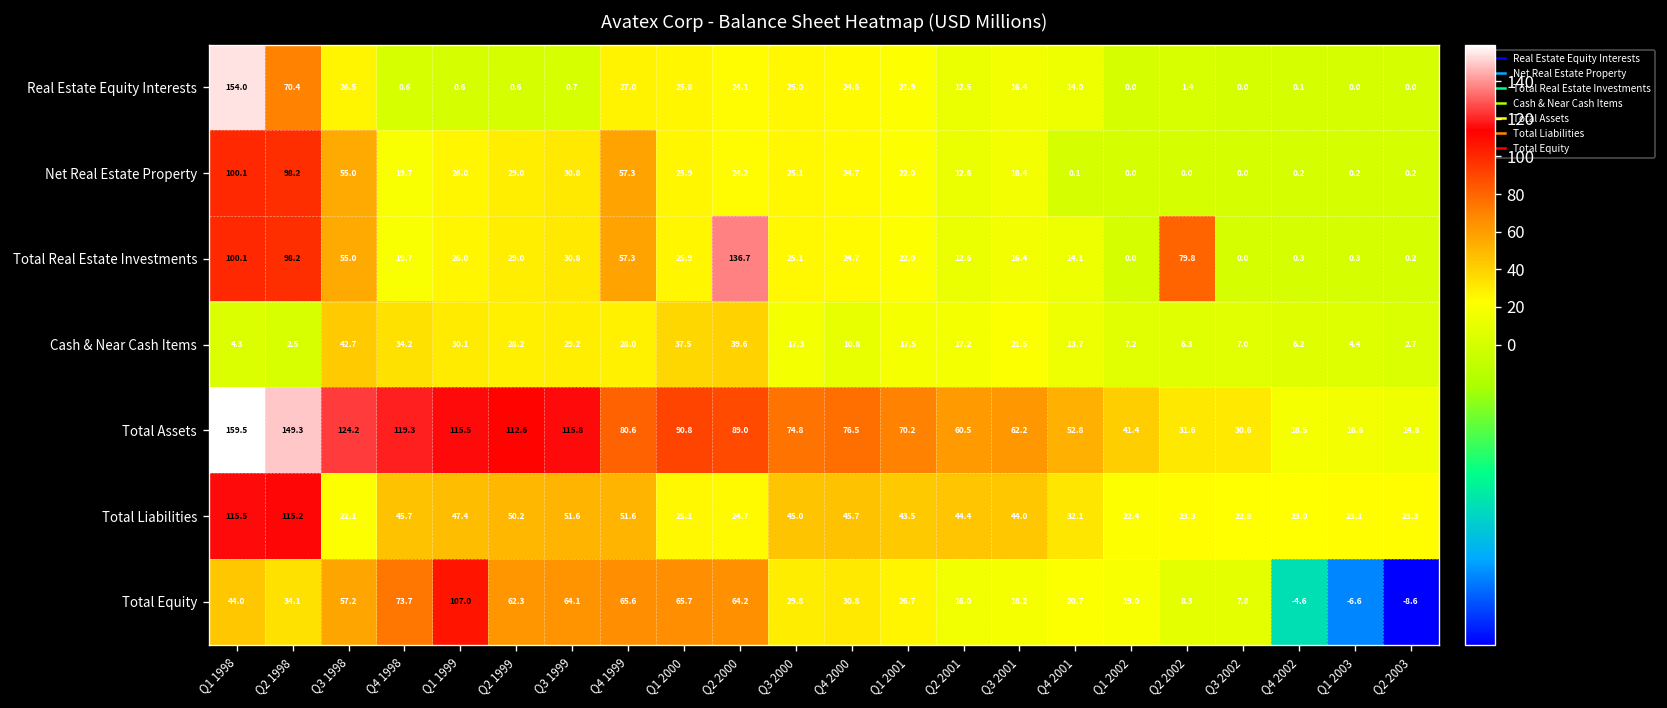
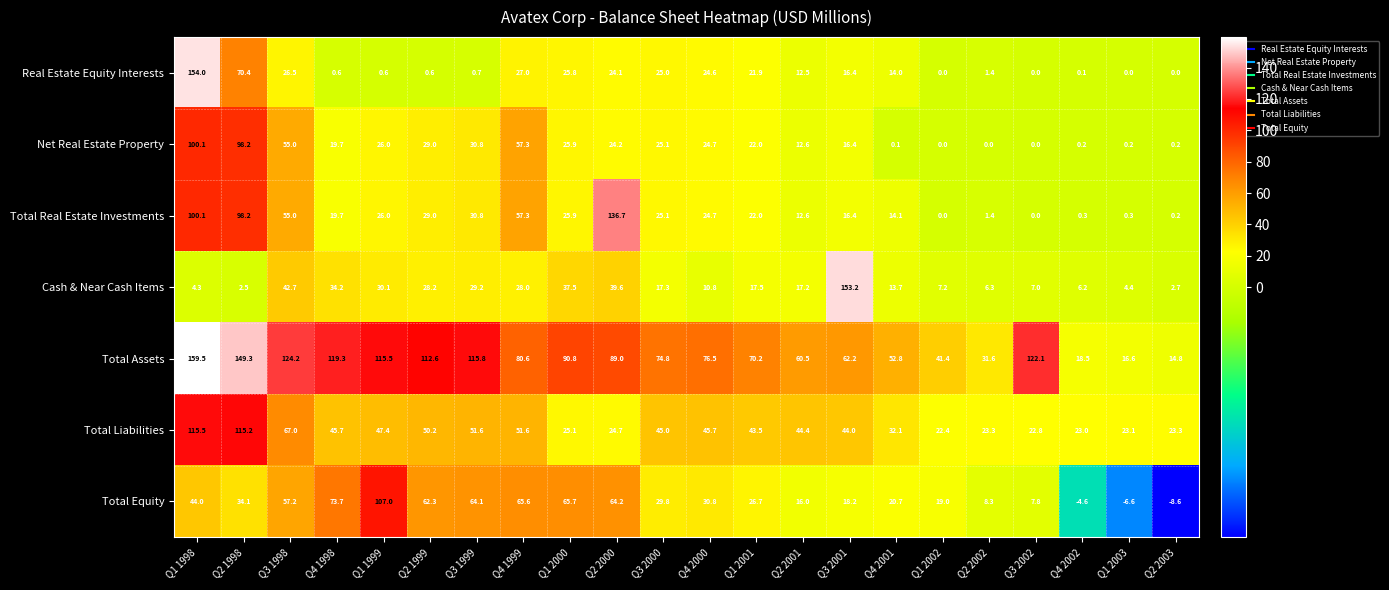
Total Real Estate Investments, Q2 2002: 79.8 -> 1.4
Cash & Near Cash Items, Q3 2001: 21.5 -> 153.2
Total Assets, Q3 2002: 30.6 -> 122.1
Total Liabilities, Q3 1998: 22.1 -> 67.0
